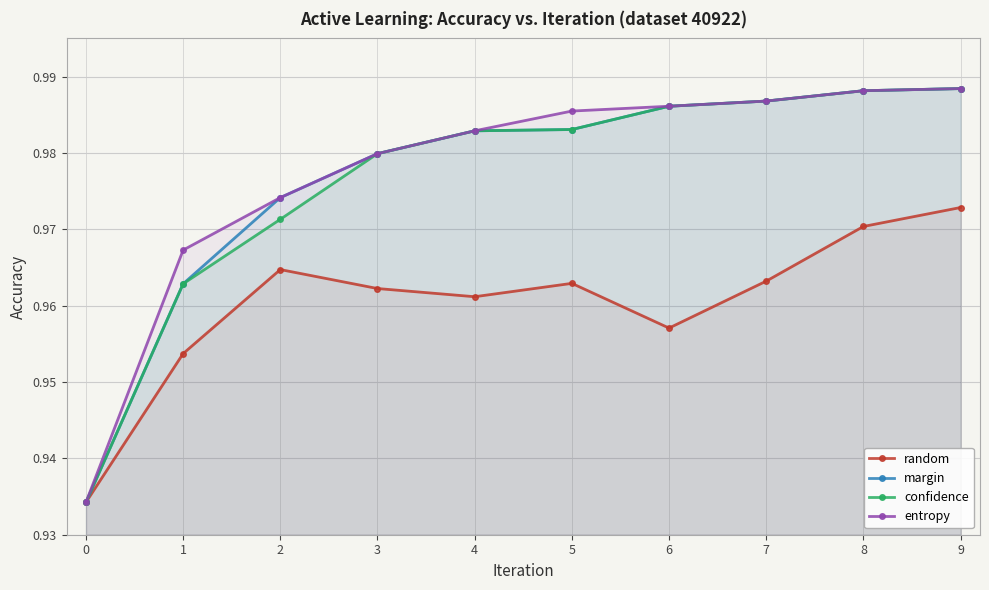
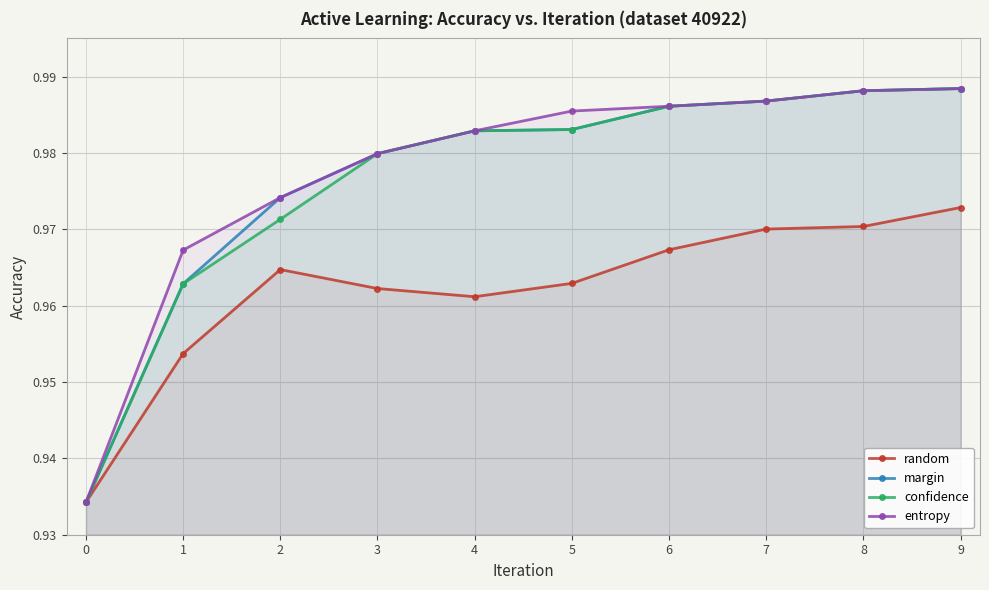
random, 6: 0.957 -> 0.967
random, 7: 0.963 -> 0.970
